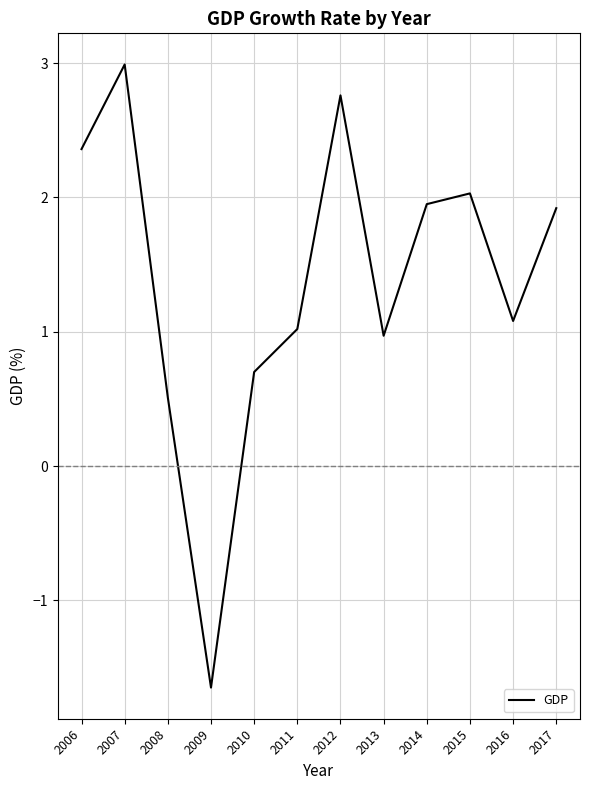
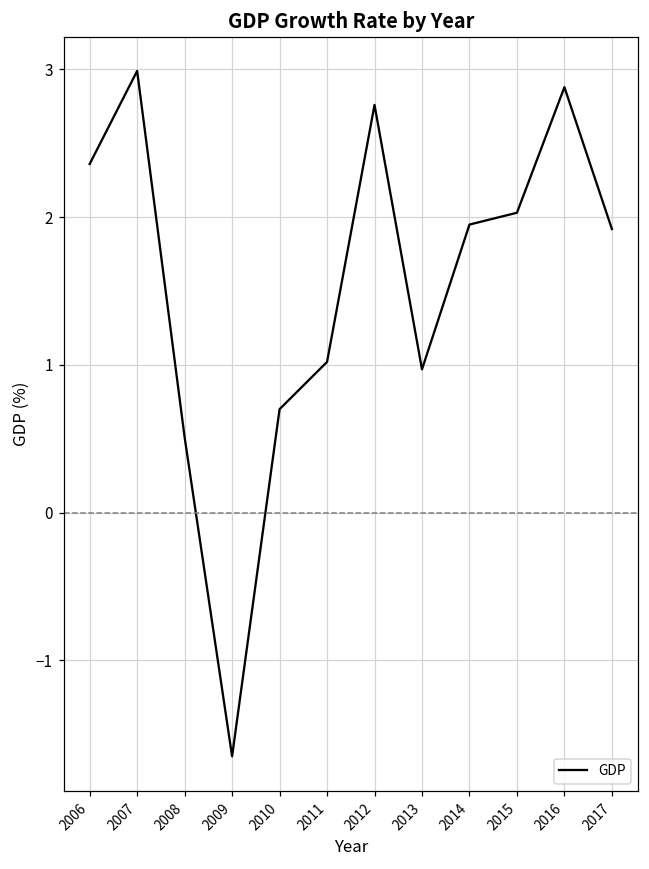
2016: 1.08 -> 2.88
